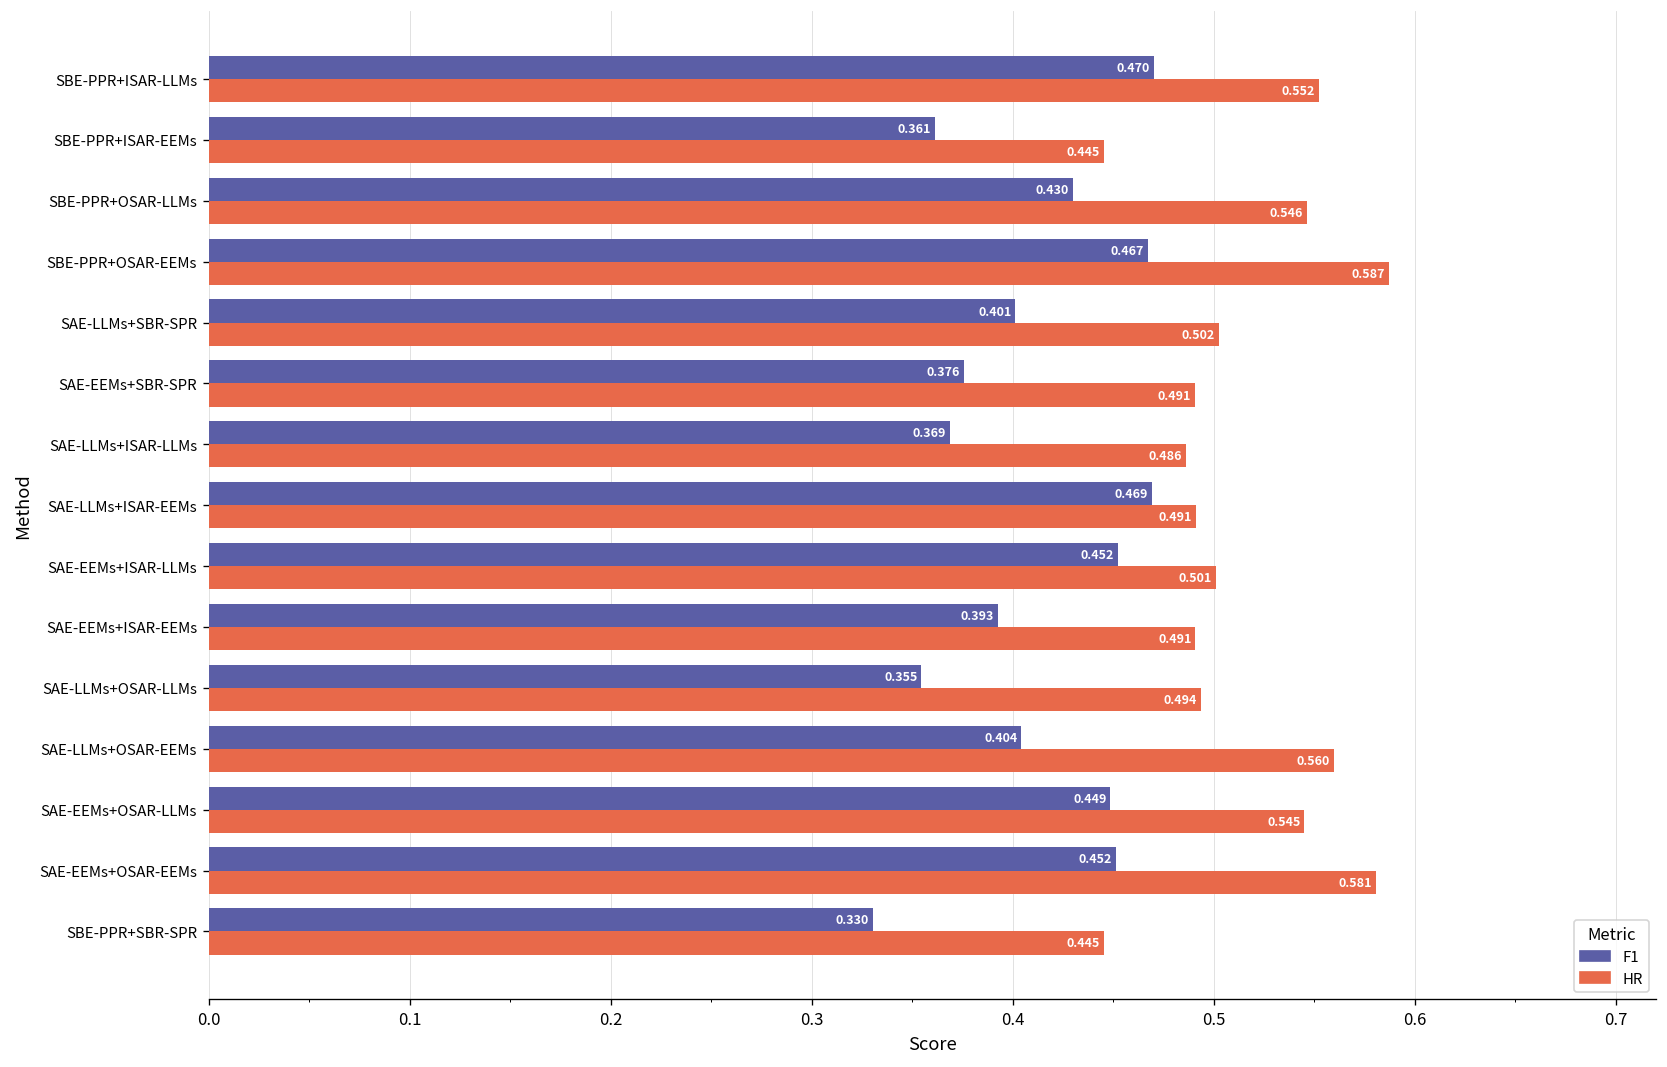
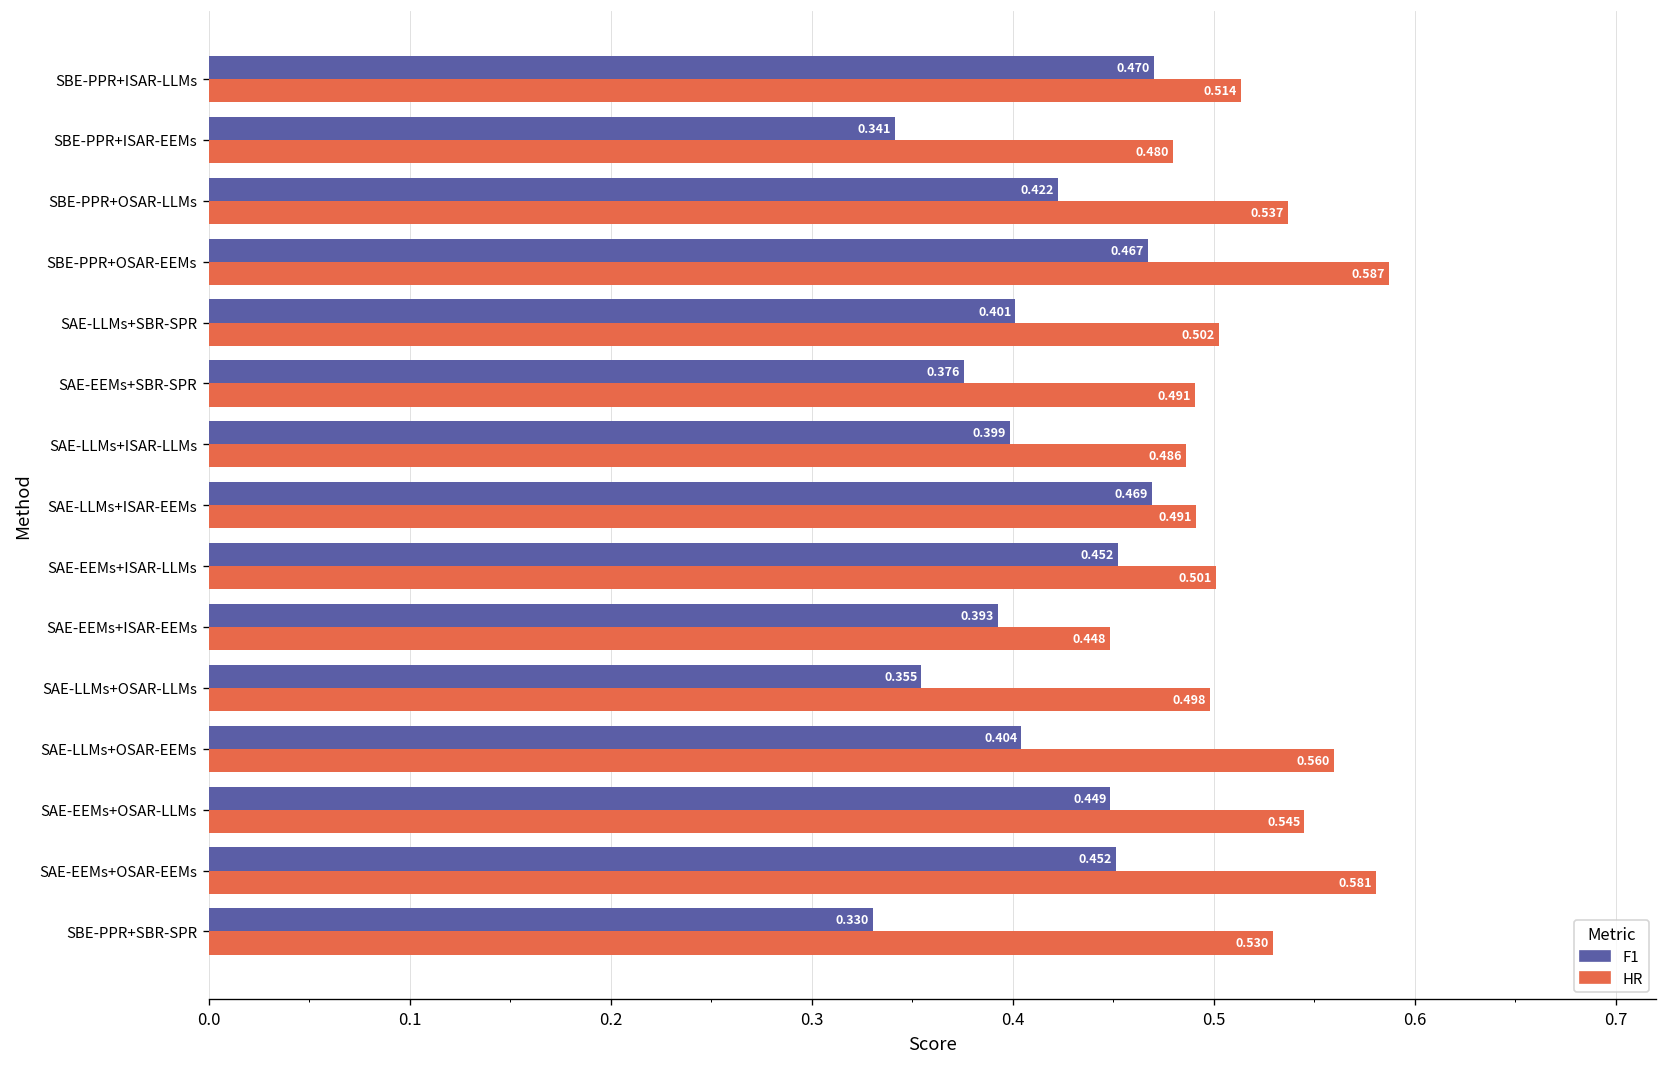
HR, SBE-PPR+ISAR-LLMs: 0.552 -> 0.514
F1, SBE-PPR+ISAR-EEMs: 0.361 -> 0.341
HR, SBE-PPR+ISAR-EEMs: 0.445 -> 0.480
F1, SBE-PPR+OSAR-LLMs: 0.430 -> 0.422
HR, SBE-PPR+OSAR-LLMs: 0.546 -> 0.537
F1, SAE-LLMs+ISAR-LLMs: 0.369 -> 0.399
HR, SAE-EEMs+ISAR-EEMs: 0.491 -> 0.448
HR, SAE-LLMs+OSAR-LLMs: 0.494 -> 0.498
HR, SBE-PPR+SBR-SPR: 0.445 -> 0.530
